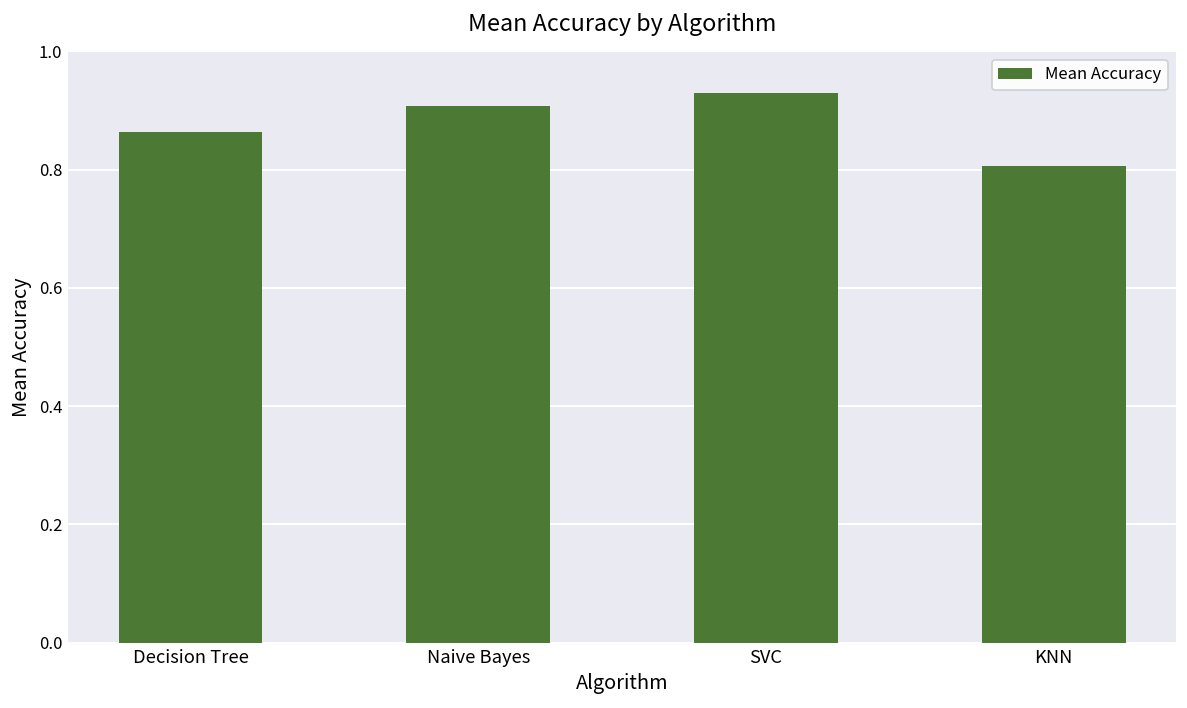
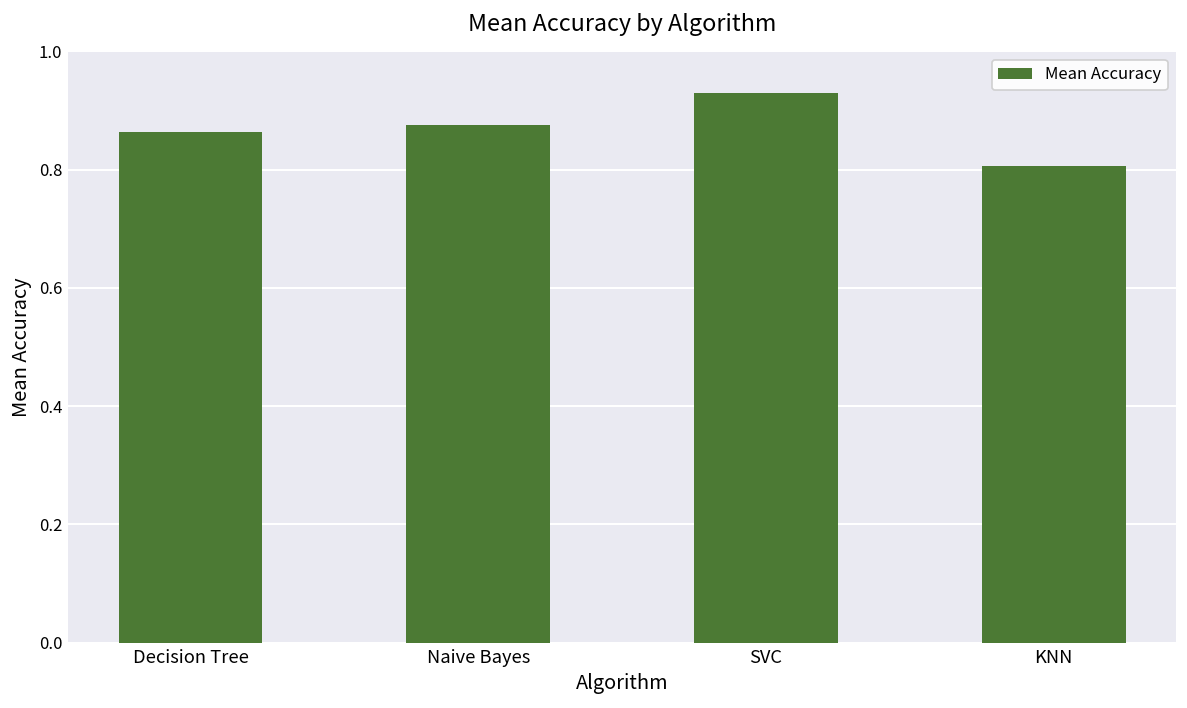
Naive Bayes: 0.91 -> 0.88
